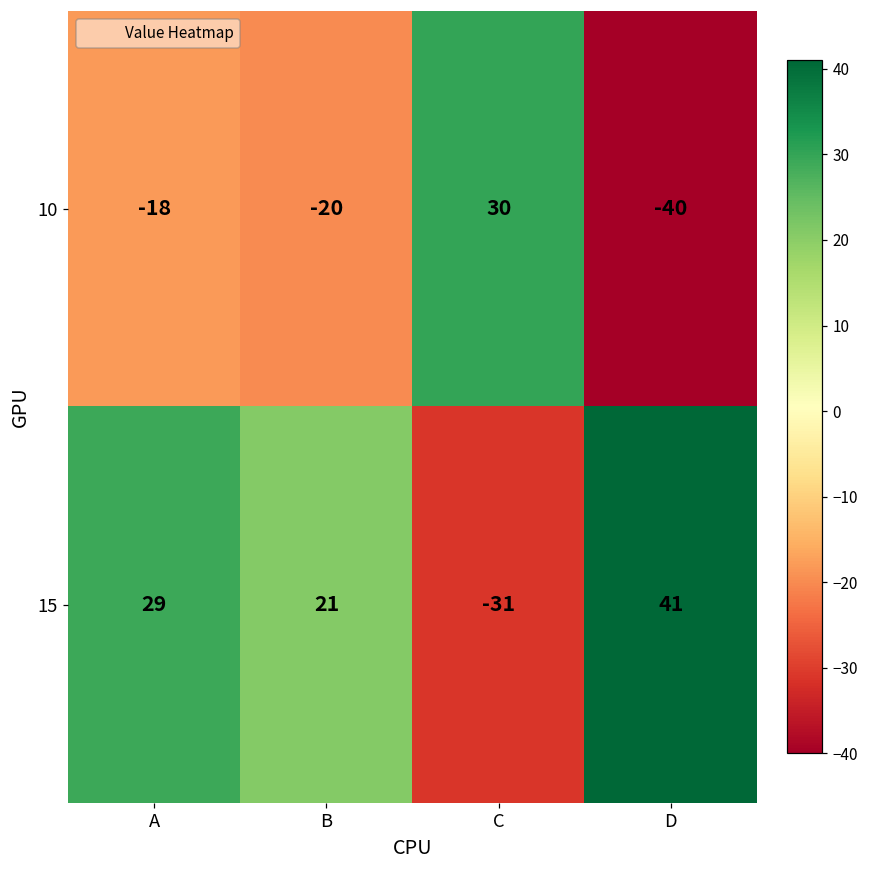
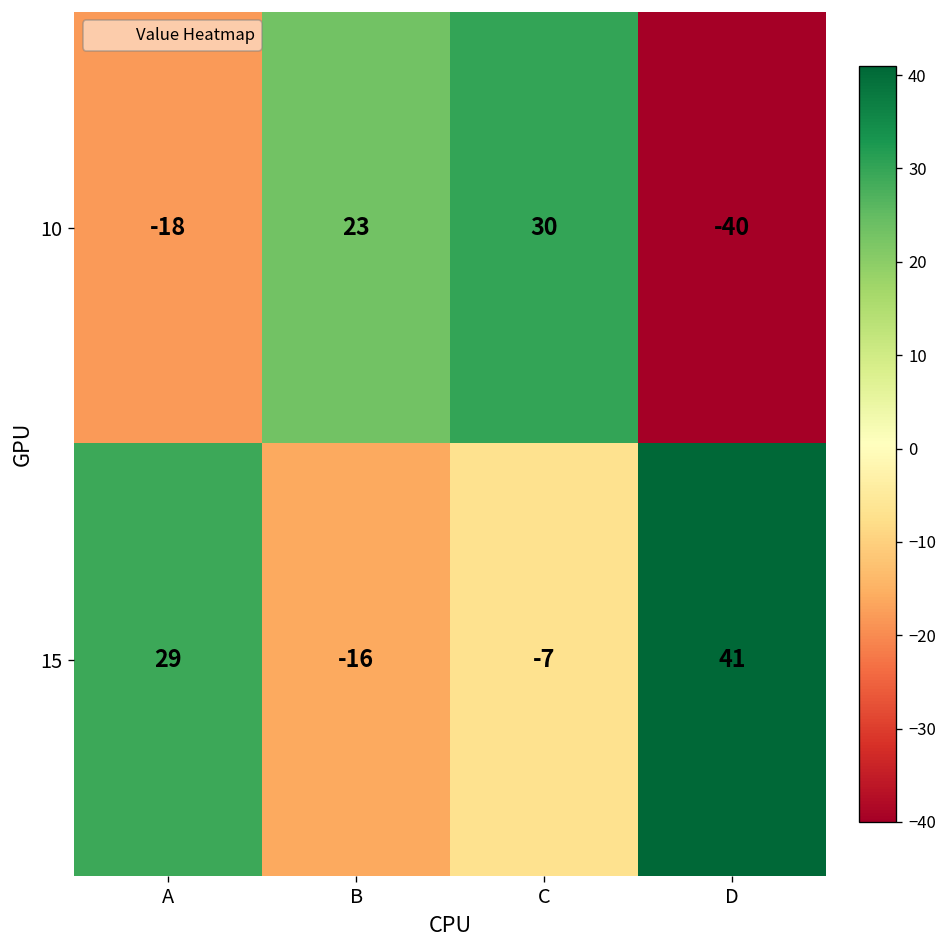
10, B: -20 -> 23
15, B: 21 -> -16
15, C: -31 -> -7
